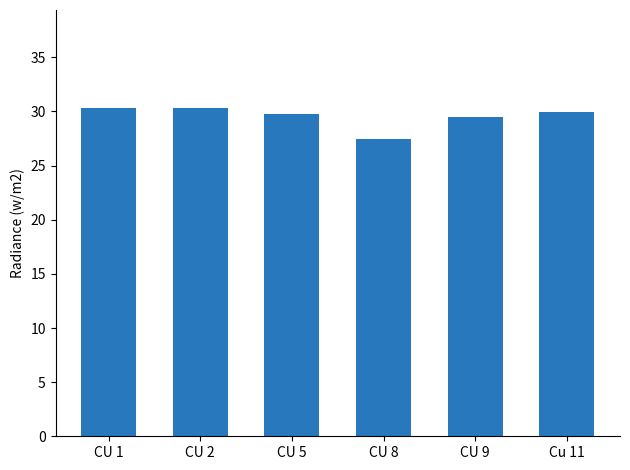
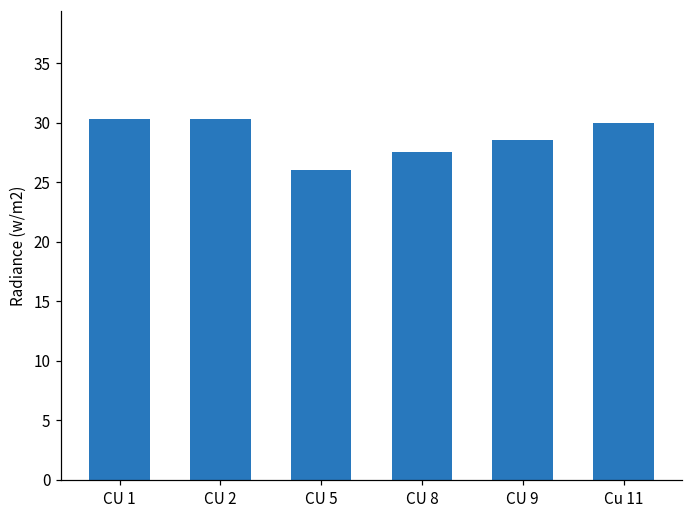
CU 5: 29.8 -> 26.1
CU 9: 29.5 -> 28.6
